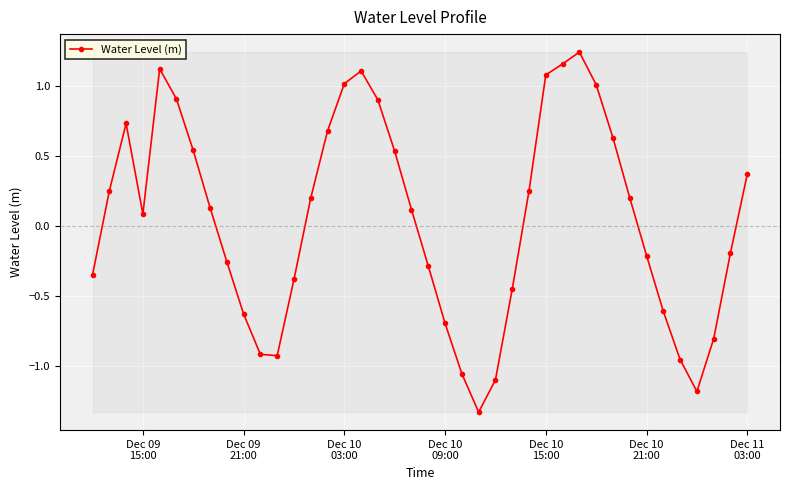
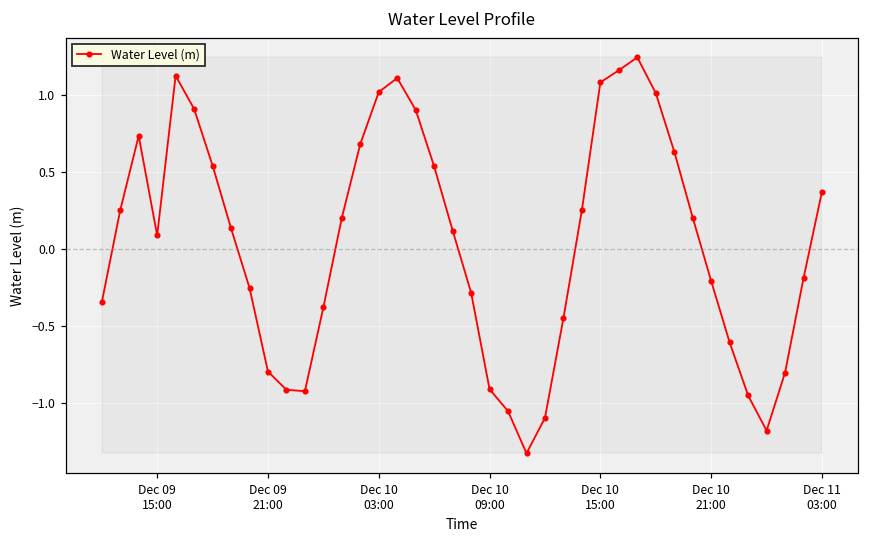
Water Level (m), Dec 09 21:00: -0.63 -> -0.80
Water Level (m), Dec 10 09:00: -0.69 -> -0.91
